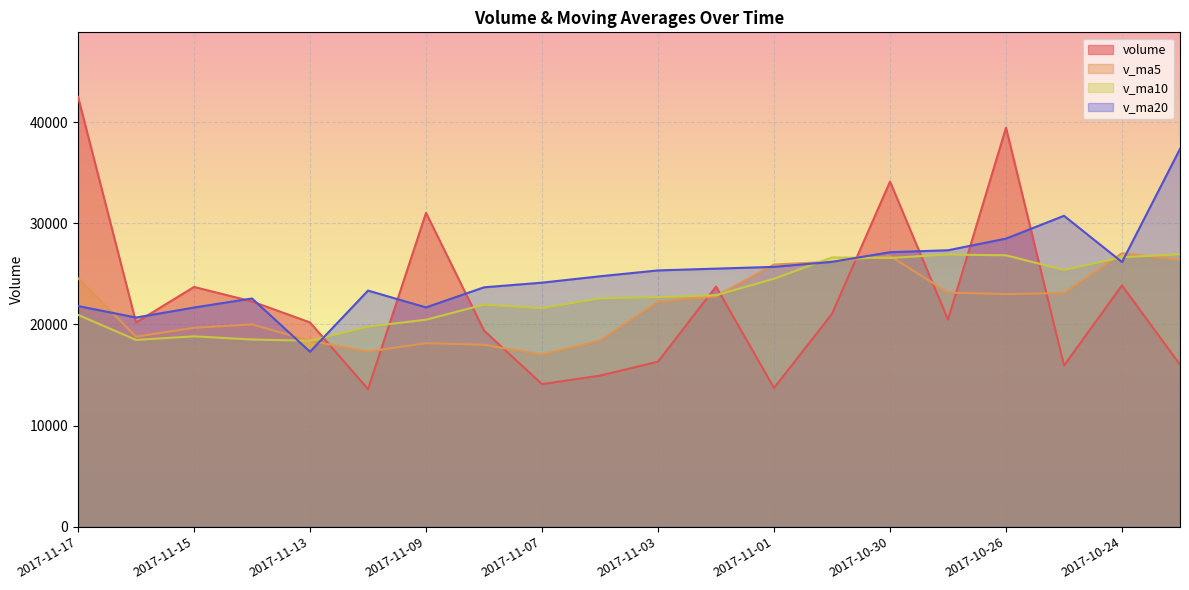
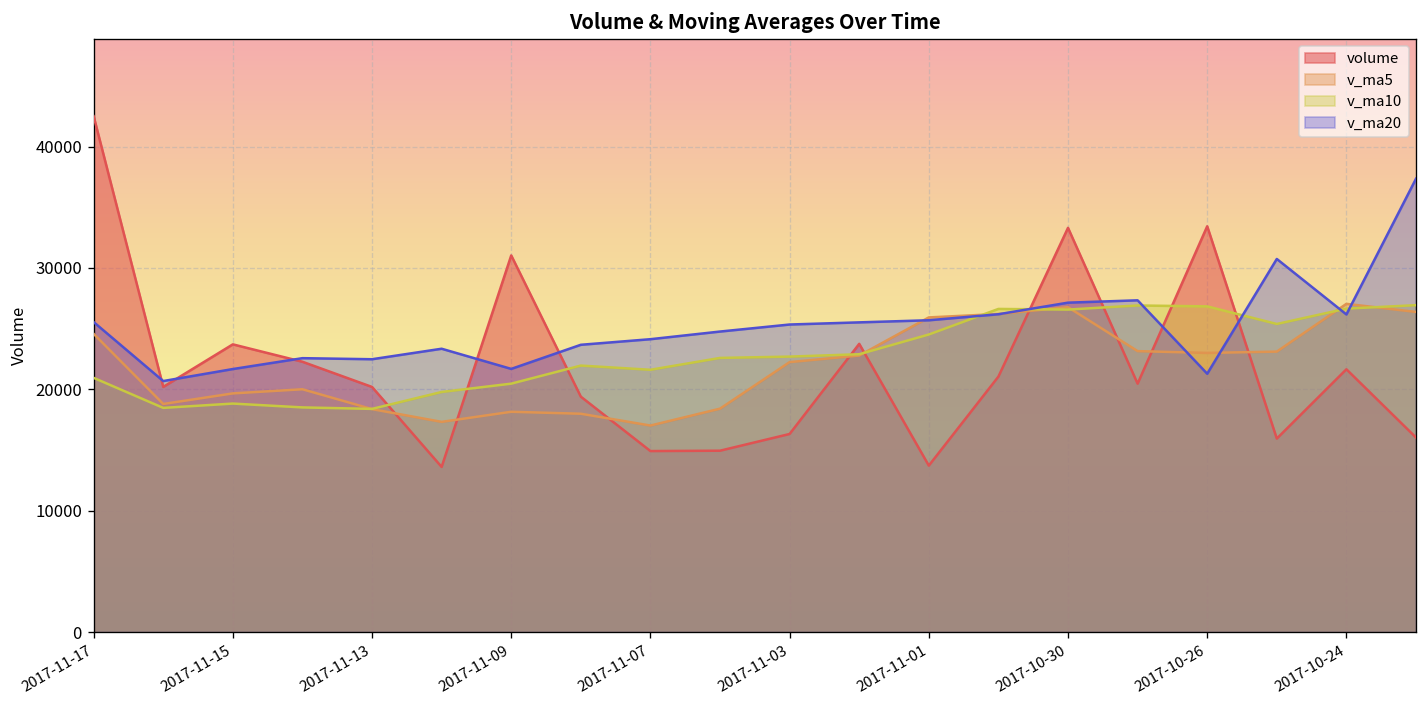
v_ma20, 2017-11-17: 21800 -> 25500
v_ma20, 2017-11-13: 17300 -> 22500
volume, 2017-11-07: 14100 -> 14900
volume, 2017-10-30: 34100 -> 33300
volume, 2017-10-26: 39400 -> 33400
v_ma20, 2017-10-26: 28500 -> 21300
volume, 2017-10-24: 23800 -> 21600
